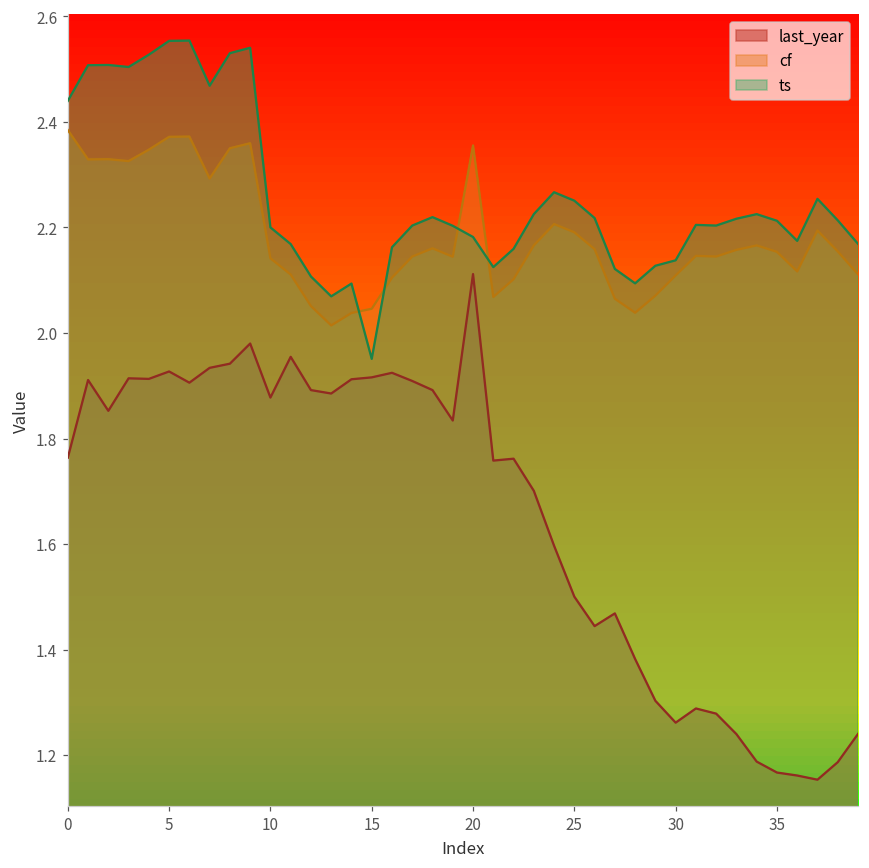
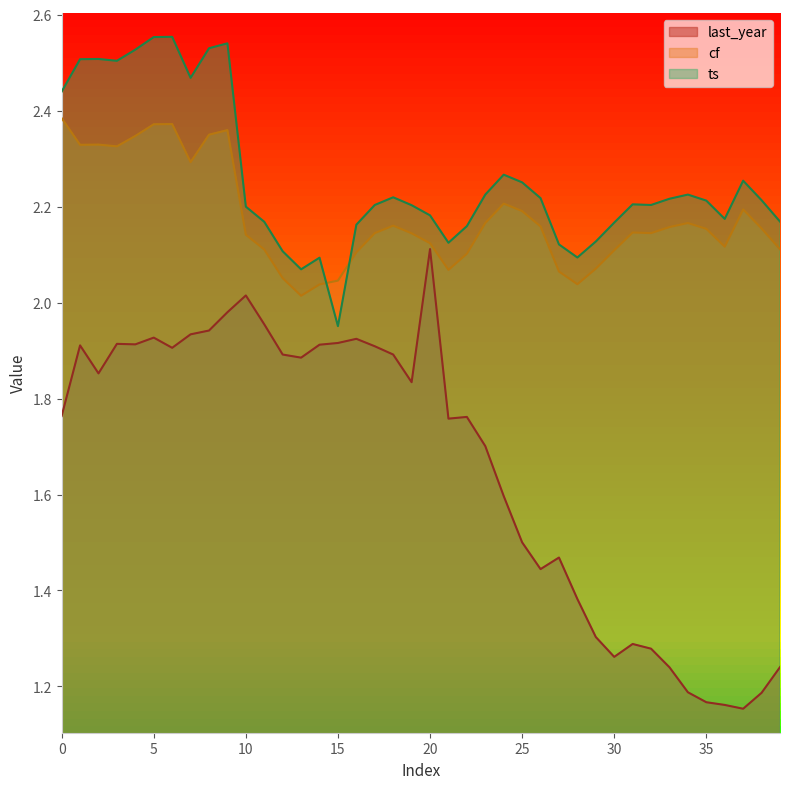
last_year, 10: 1.88 -> 2.01
cf, 20: 2.36 -> 2.12
ts, 30: 2.14 -> 2.17
